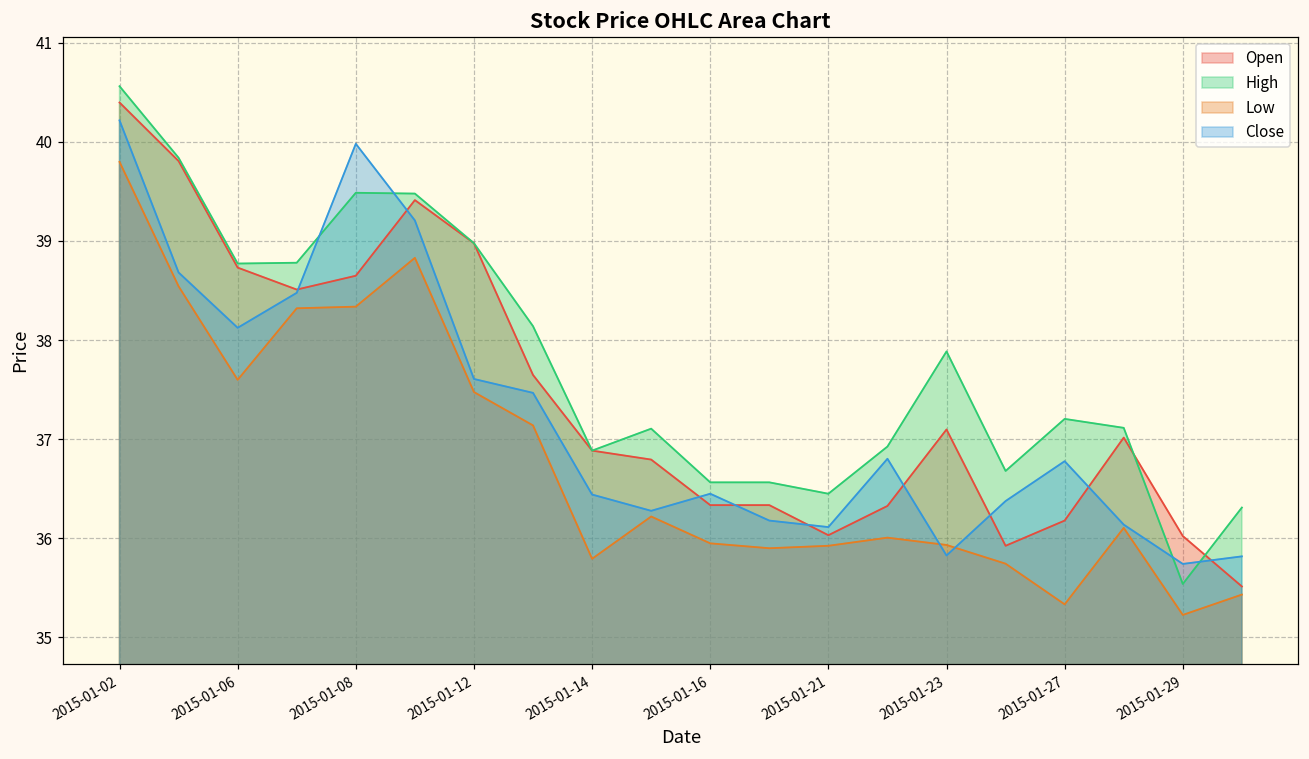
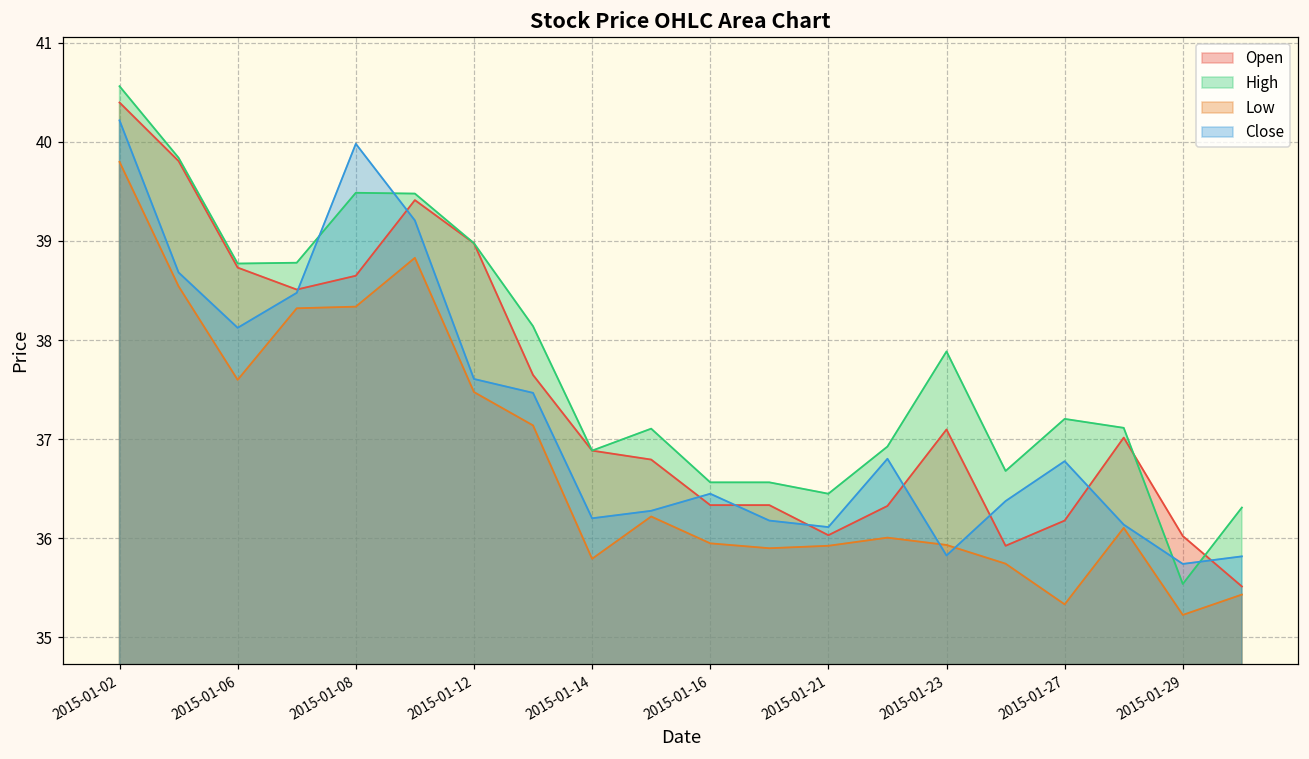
Close, 2015-01-14: 36.4 -> 36.2
